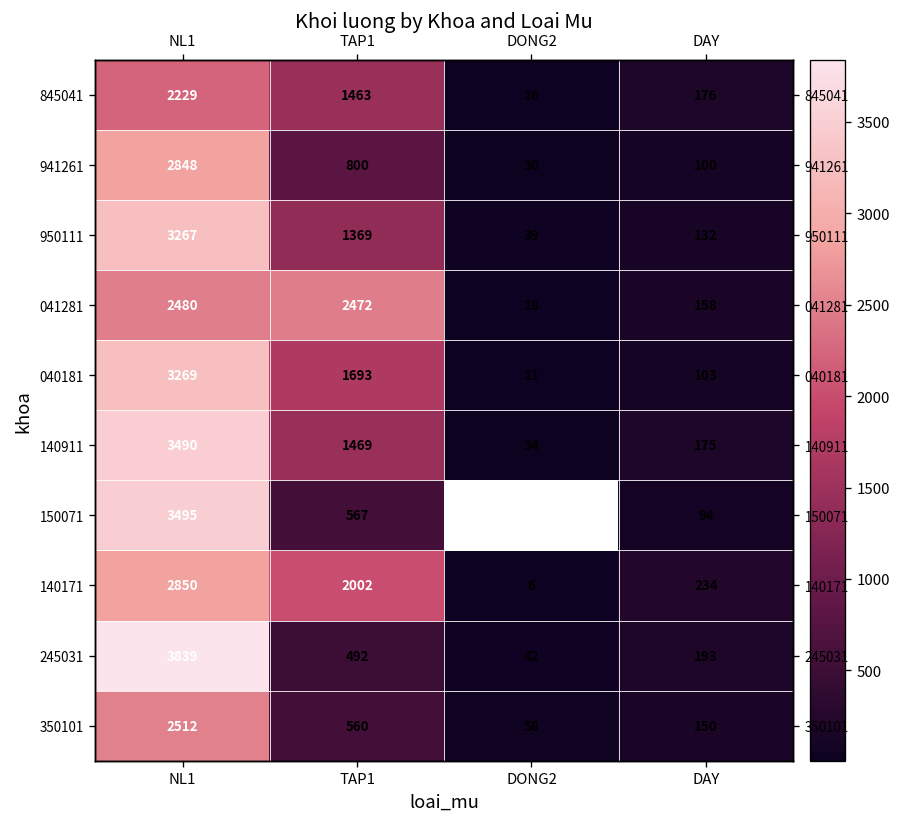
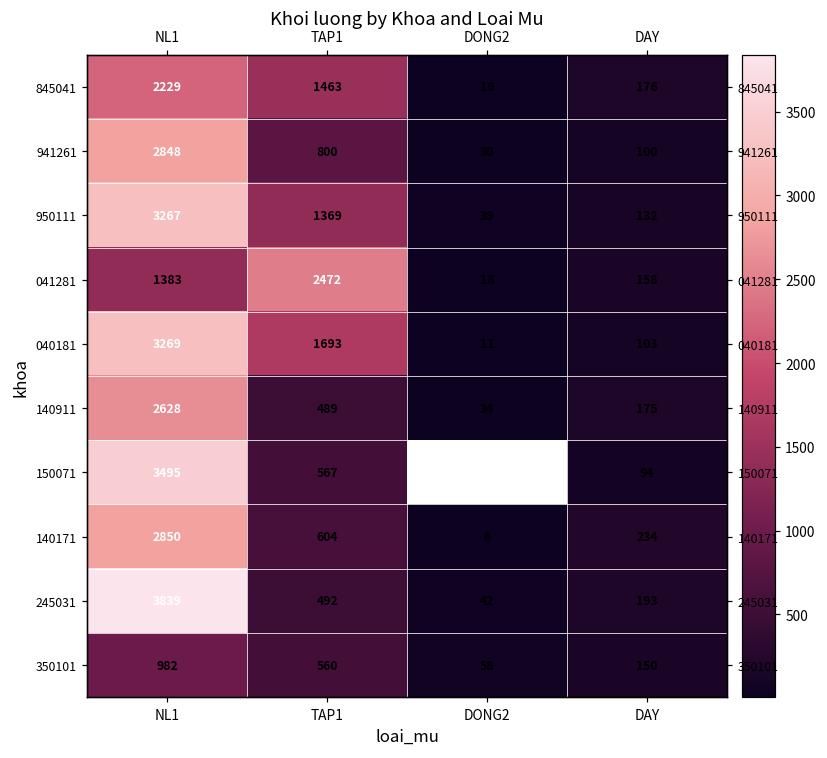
041281, NL1: 2480 -> 1383
140911, NL1: 3490 -> 2628
140911, TAP1: 1469 -> 489
140171, TAP1: 2002 -> 604
350101, NL1: 2512 -> 982
